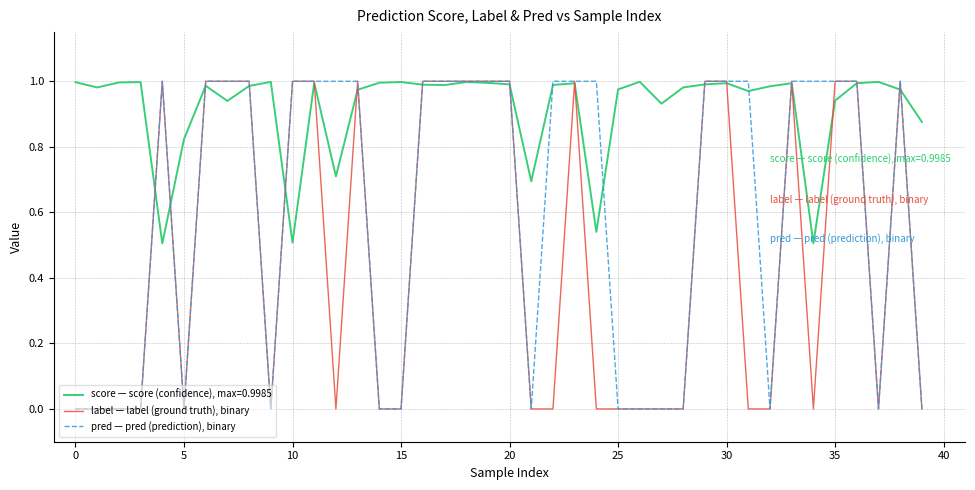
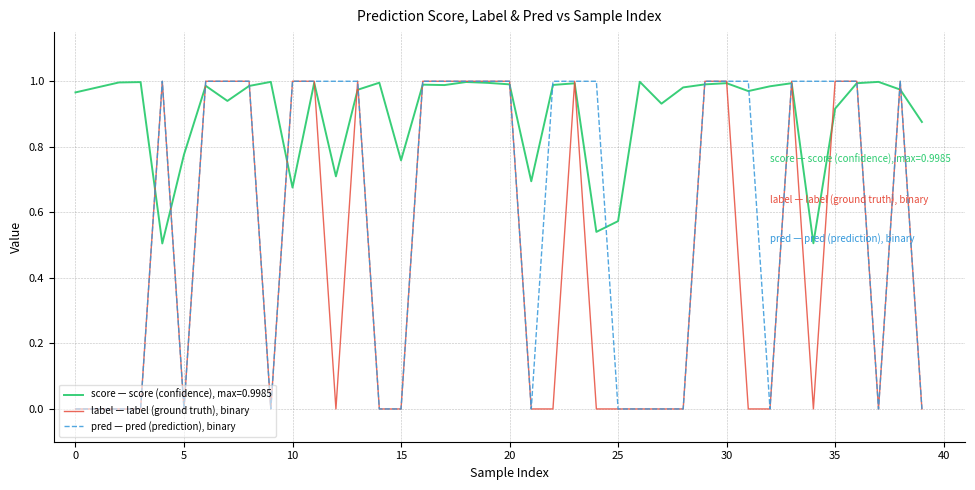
score — score (confidence), max=0.9985, 0: 1.00 -> 0.97
score — score (confidence), max=0.9985, 5: 0.82 -> 0.78
score — score (confidence), max=0.9985, 10: 0.51 -> 0.68
score — score (confidence), max=0.9985, 15: 1.00 -> 0.76
score — score (confidence), max=0.9985, 25: 0.98 -> 0.57
score — score (confidence), max=0.9985, 35: 0.94 -> 0.92
